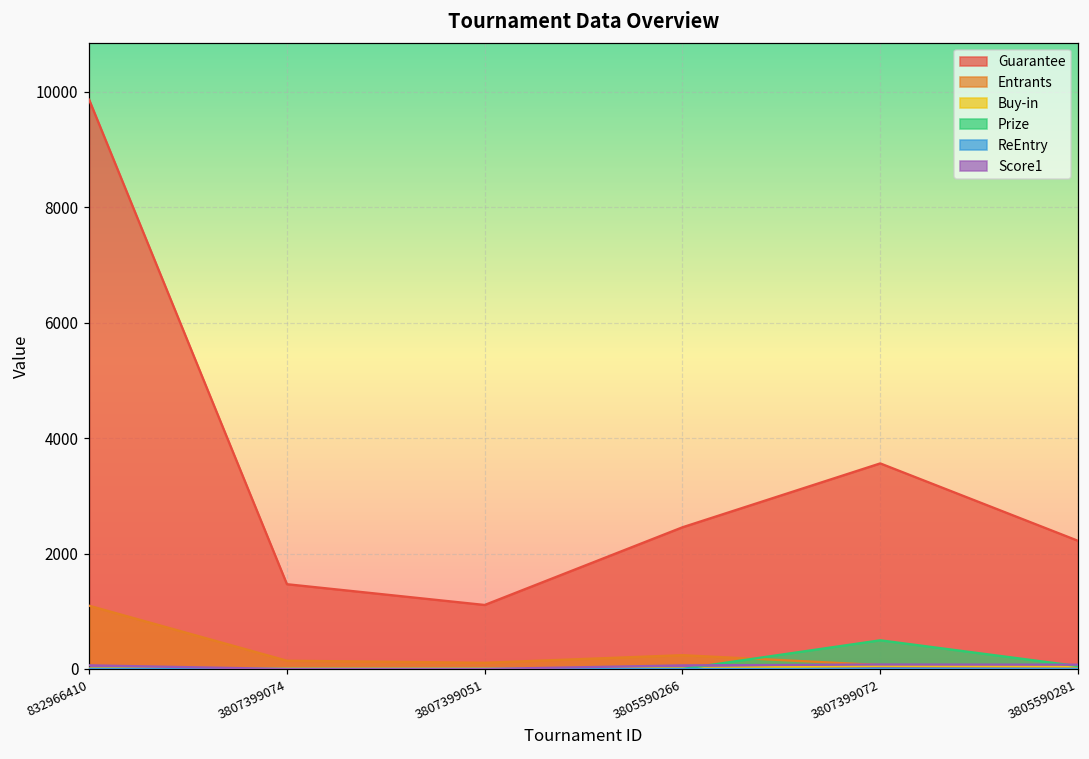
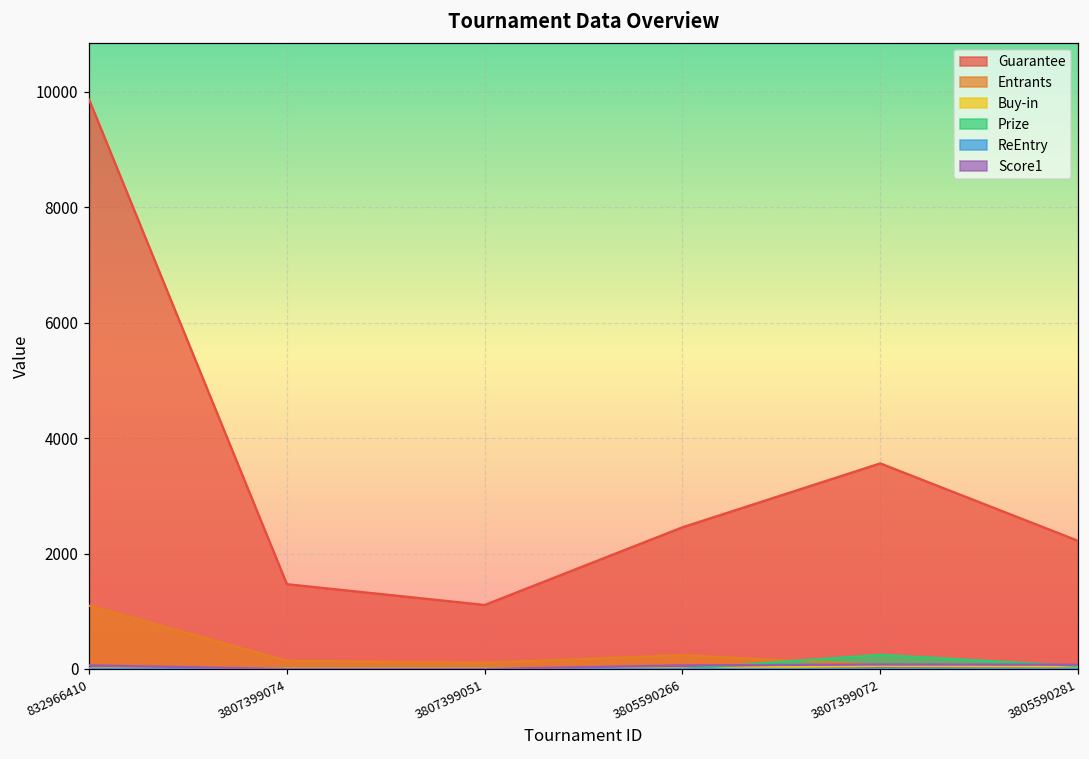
Prize, 3807399072: 500 -> 200
